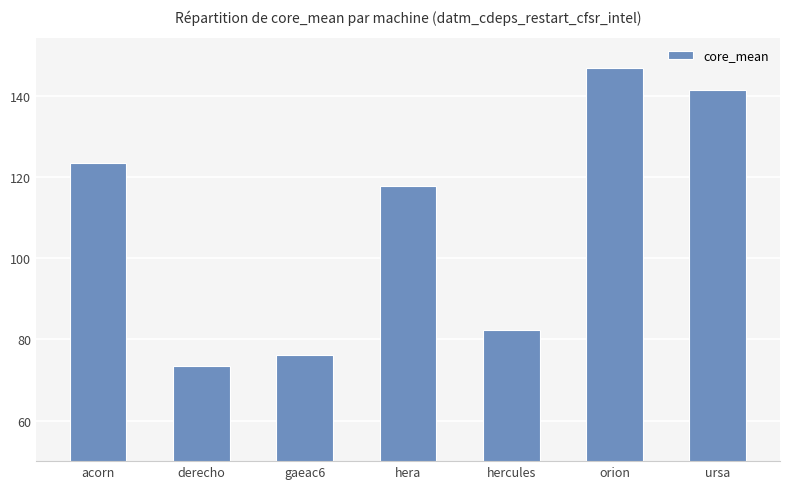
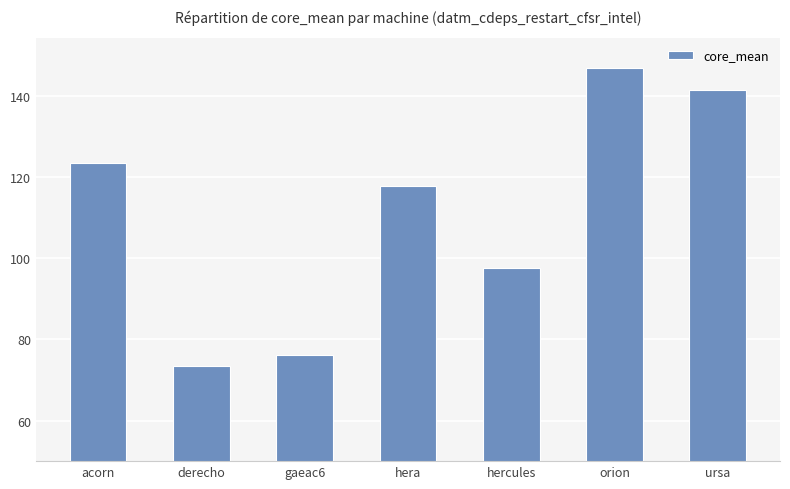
hercules: 82 -> 98
